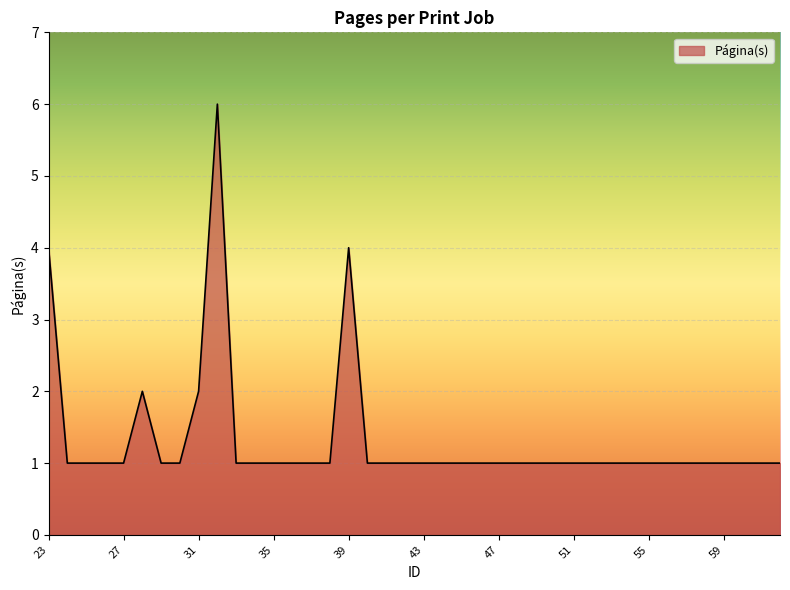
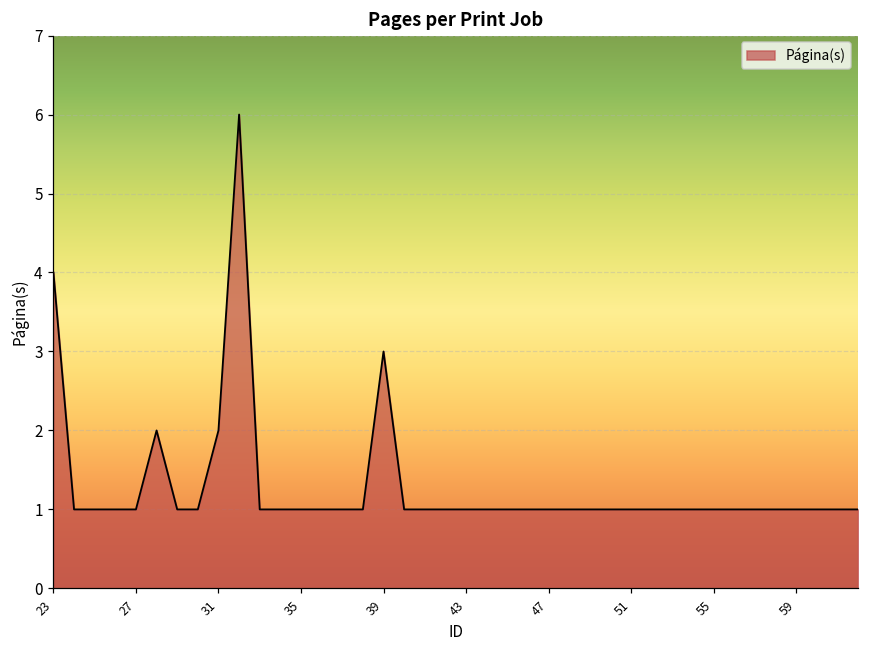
39: 4 -> 3
